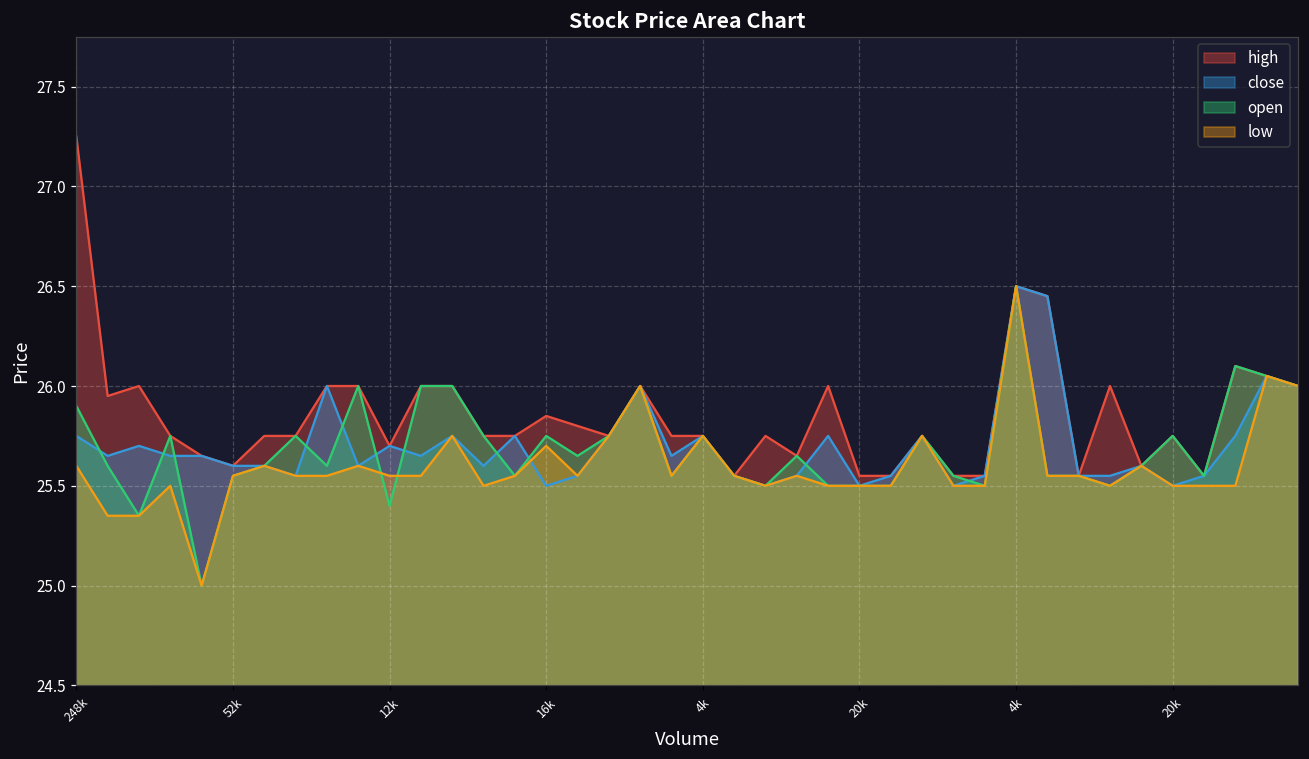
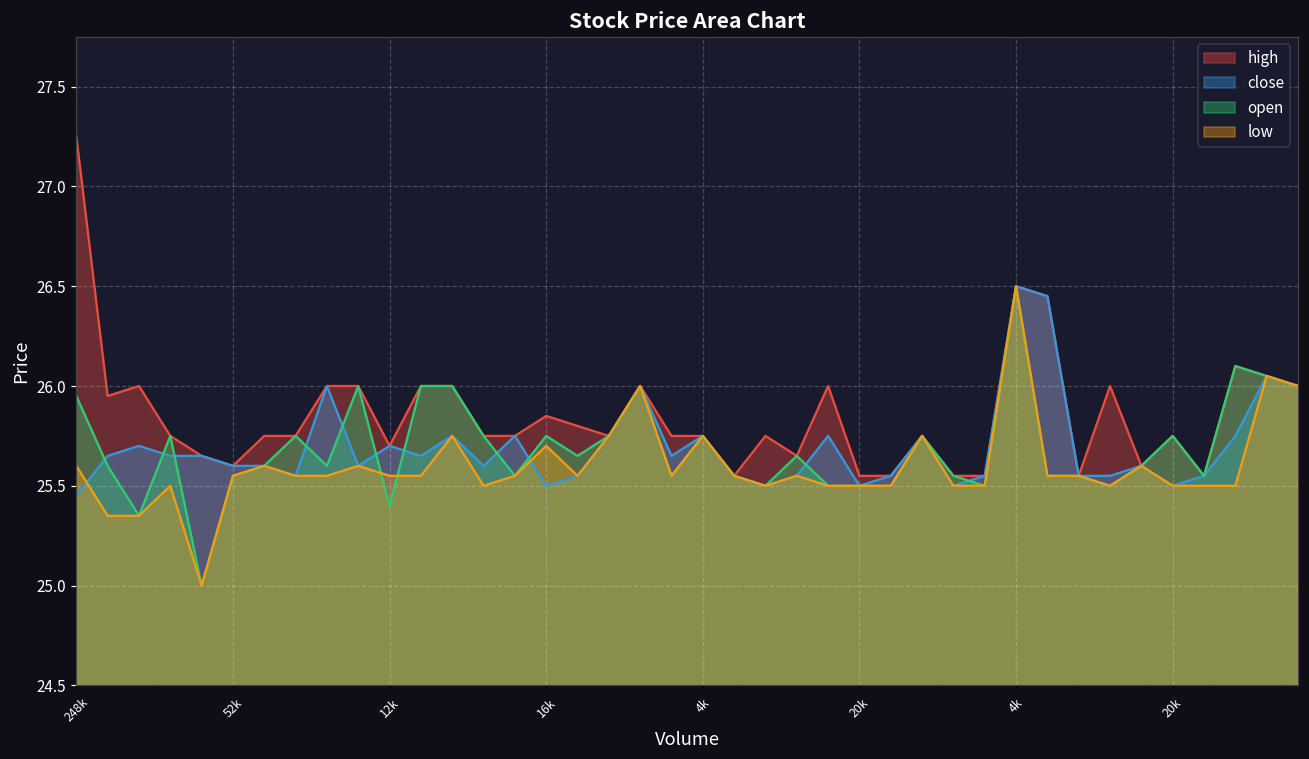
close, 248k: 25.75 -> 25.45
open, 248k: 25.90 -> 25.95
